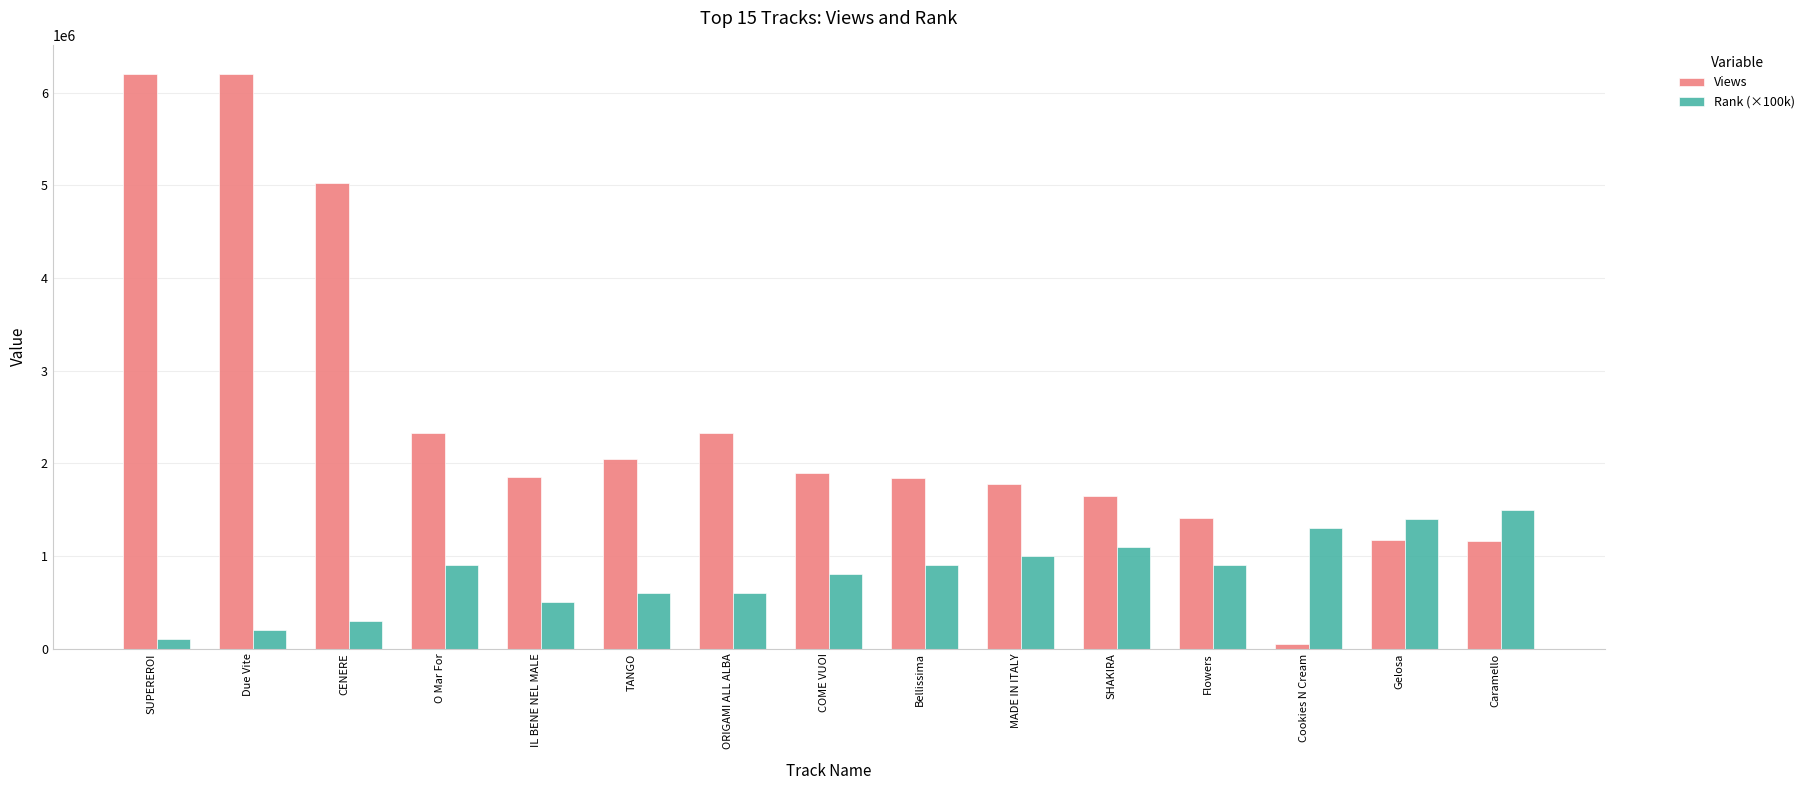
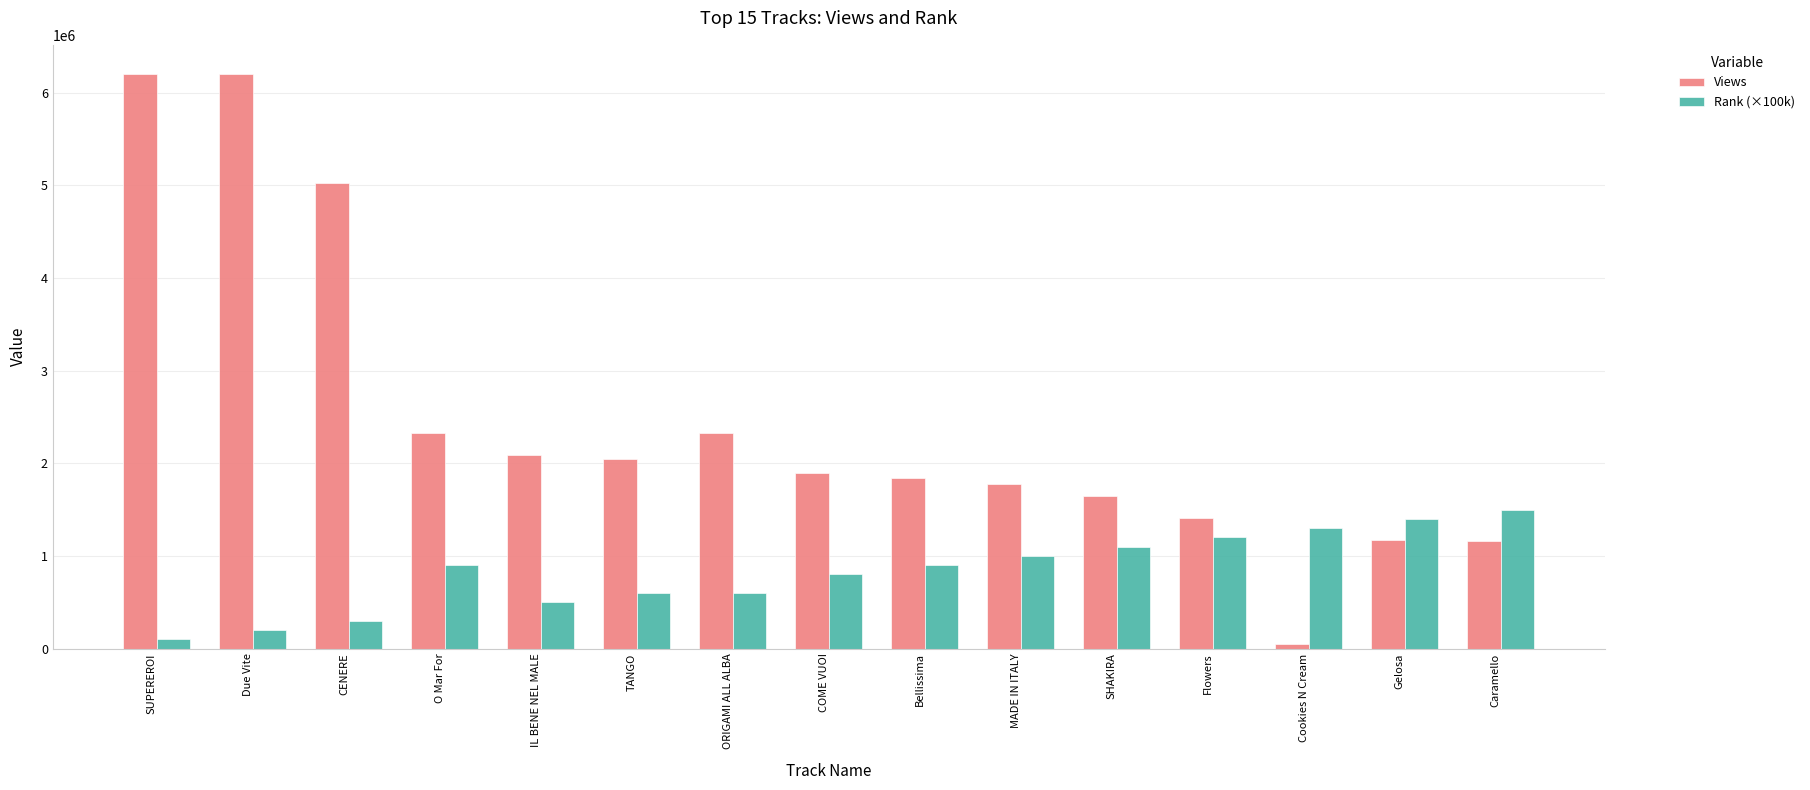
Views, IL BENE NEL MALE: 1800000 -> 2100000
Rank (×100k), Flowers: 900000 -> 1200000
